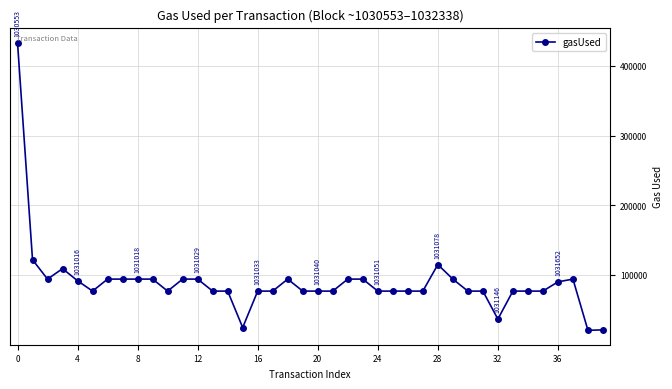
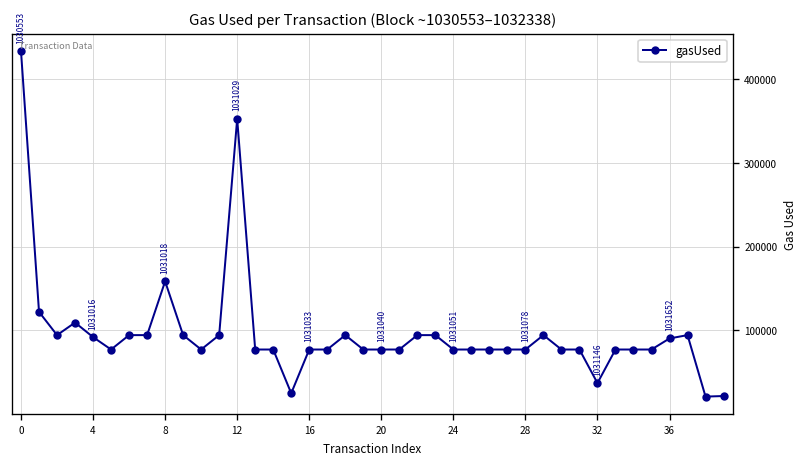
8: 90000 -> 160000
12: 90000 -> 350000
28: 120000 -> 80000
